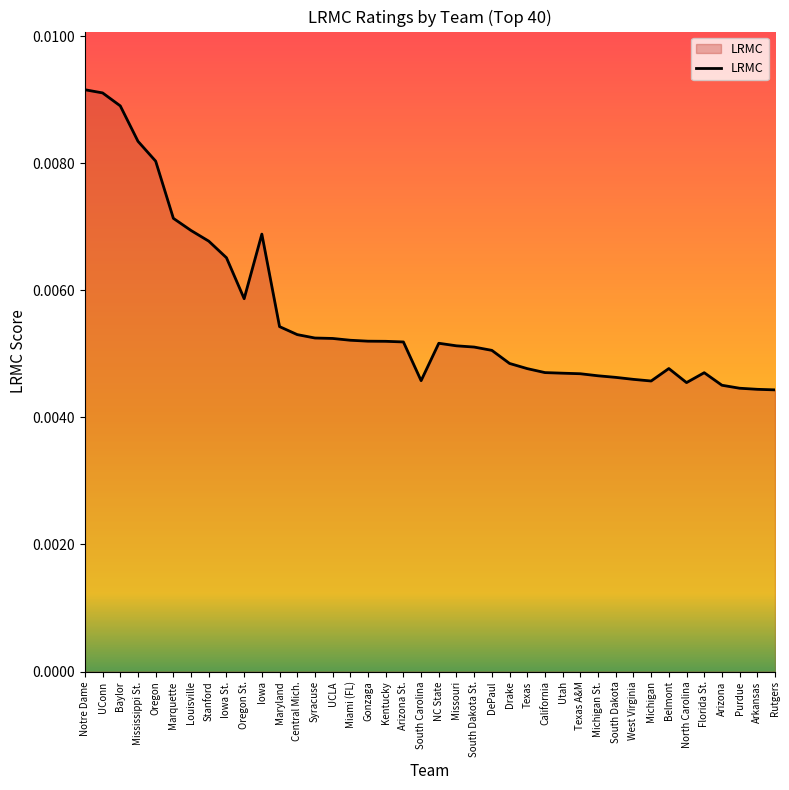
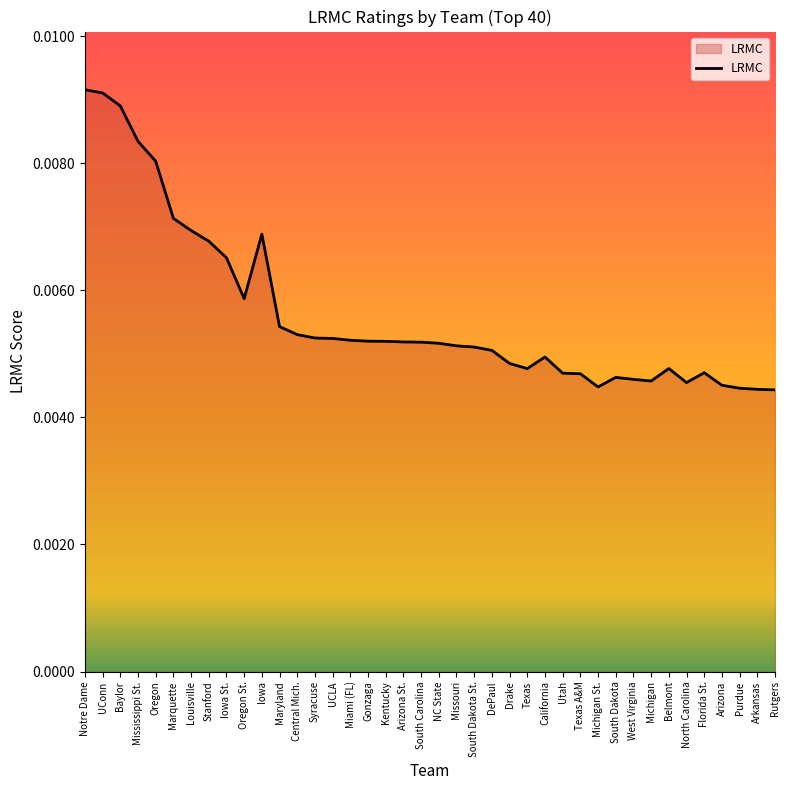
South Carolina: 0.0046 -> 0.0052
California: 0.0047 -> 0.0050
Michigan St.: 0.0047 -> 0.0045
